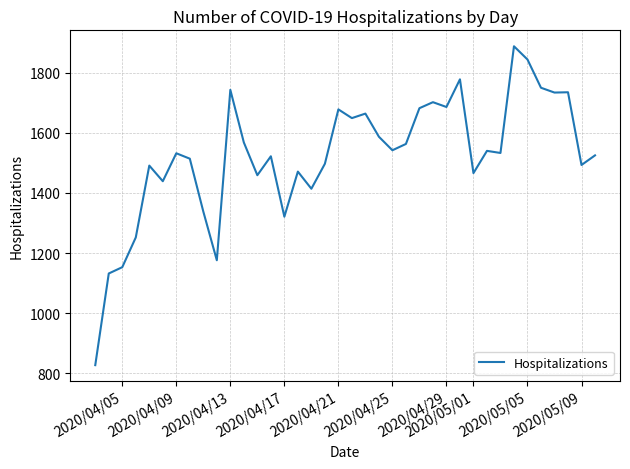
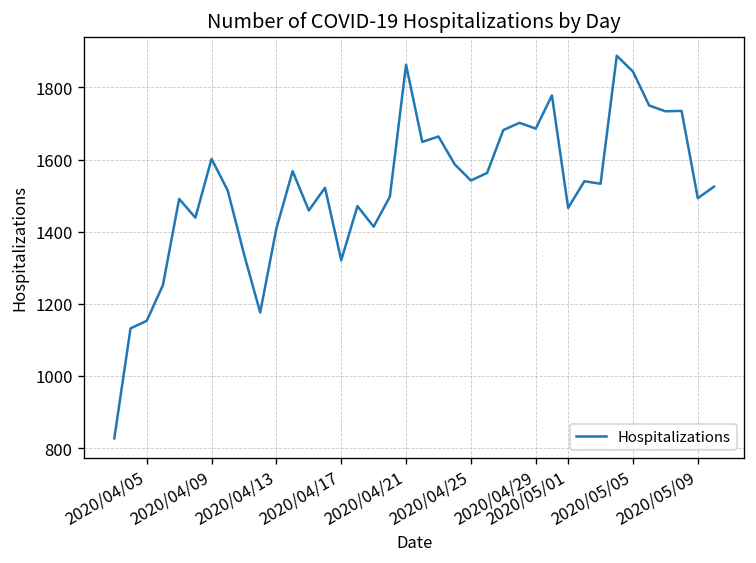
2020/04/09: 1530 -> 1600
2020/04/13: 1740 -> 1410
2020/04/21: 1680 -> 1860
